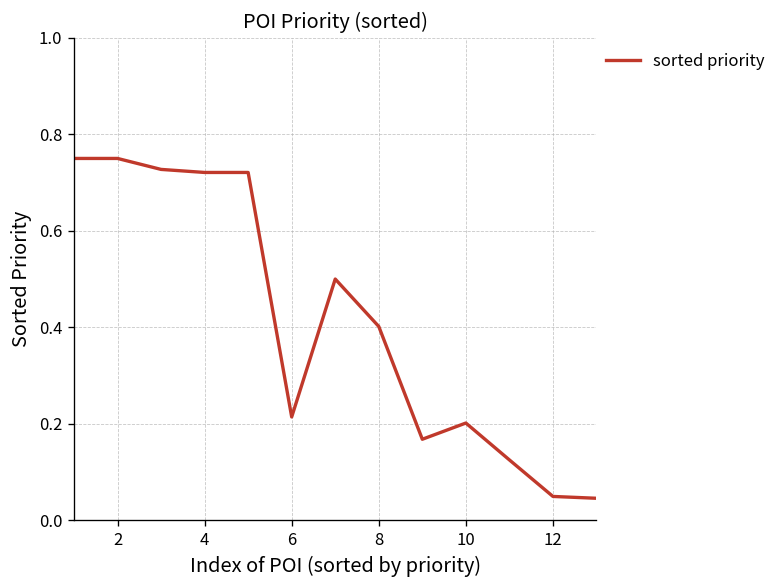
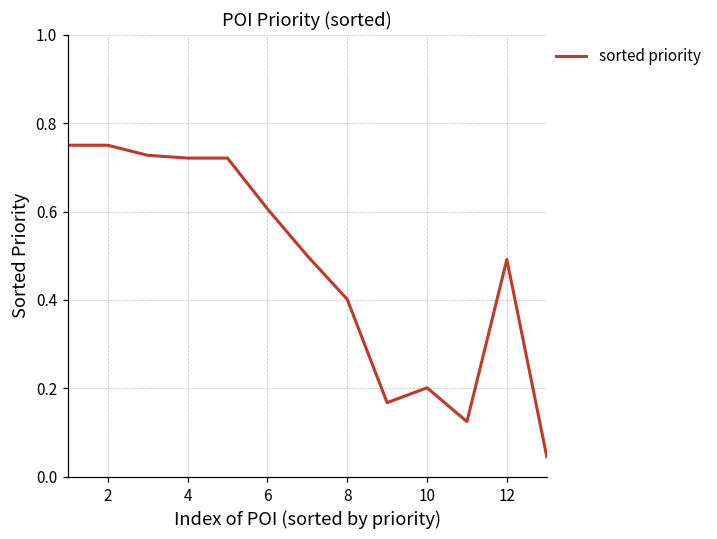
6: 0.21 -> 0.61
12: 0.05 -> 0.49
